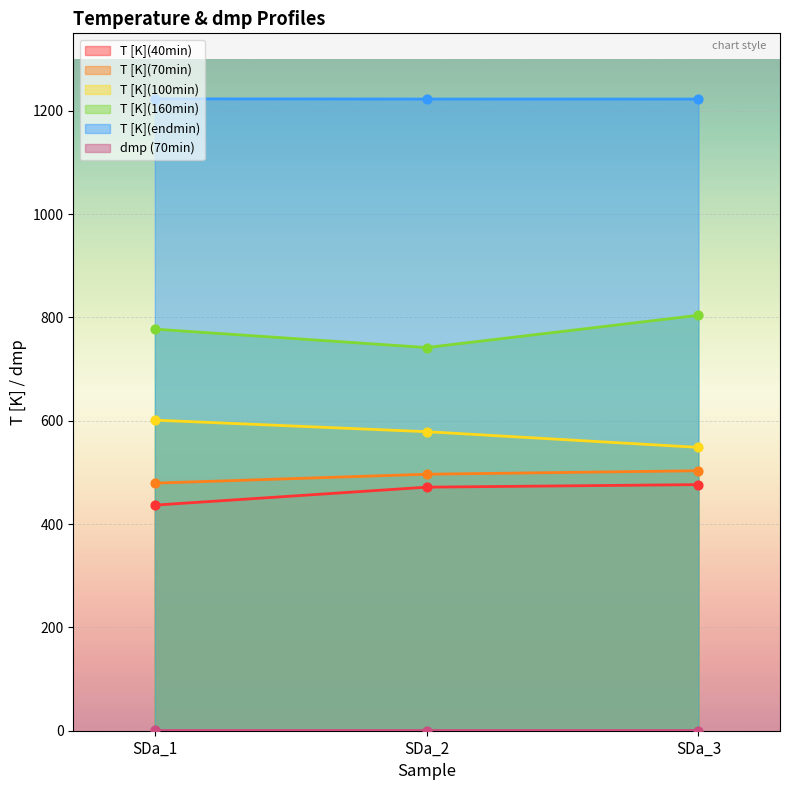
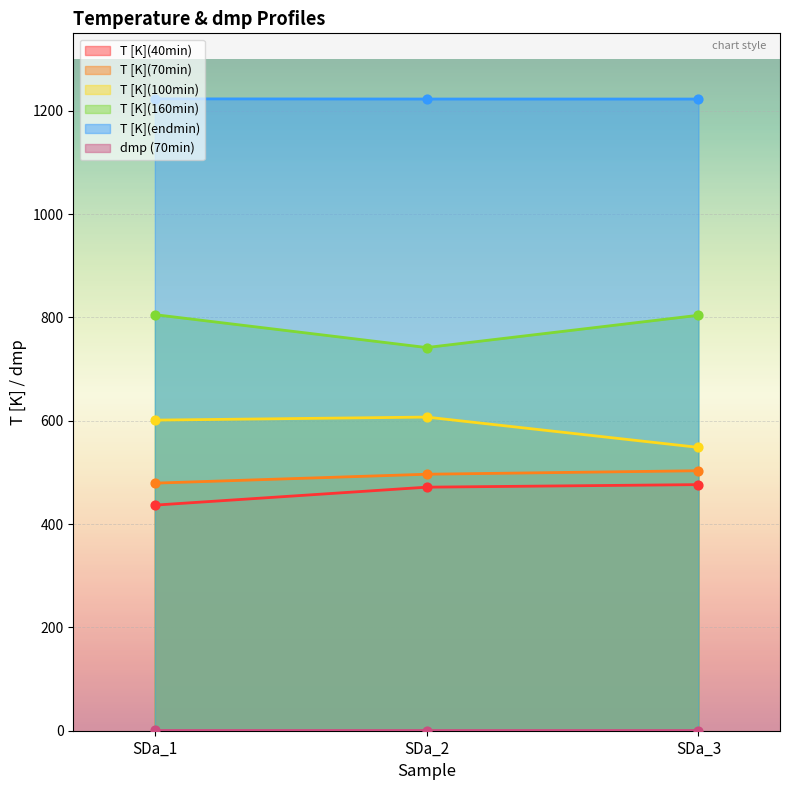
T [K](160min), SDa_1: 780 -> 810
T [K](100min), SDa_2: 580 -> 610
